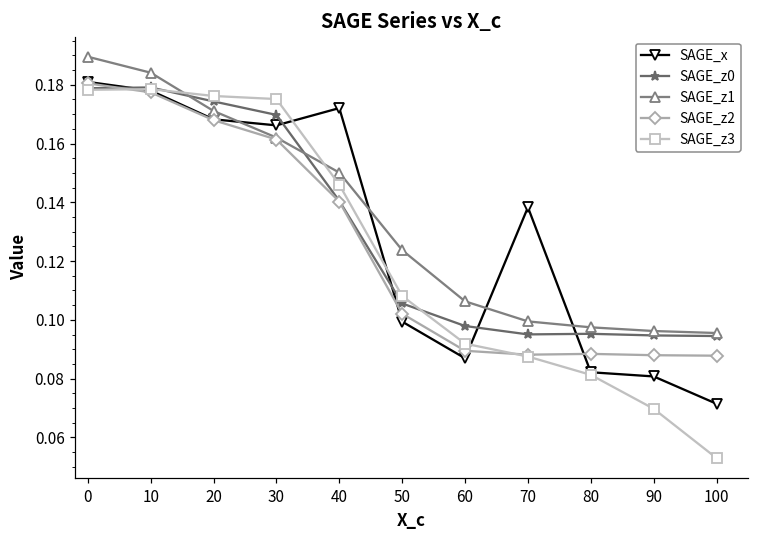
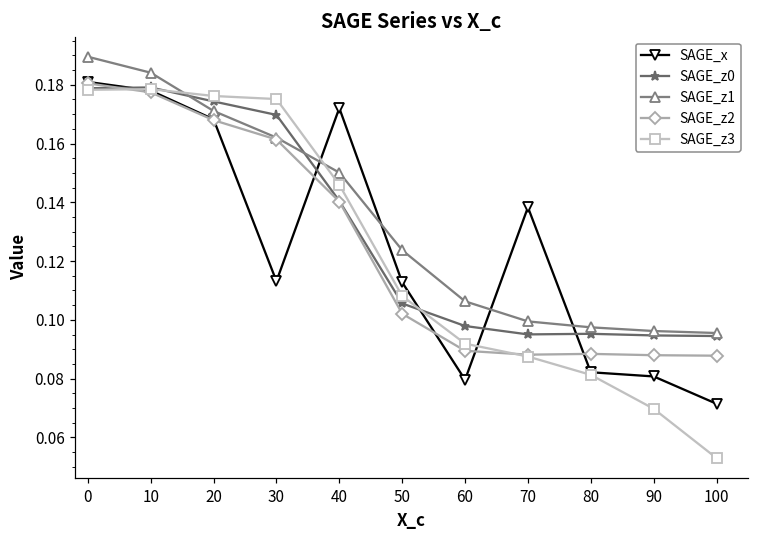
SAGE_x, 30: 0.166 -> 0.113
SAGE_x, 50: 0.099 -> 0.113
SAGE_x, 60: 0.087 -> 0.080
